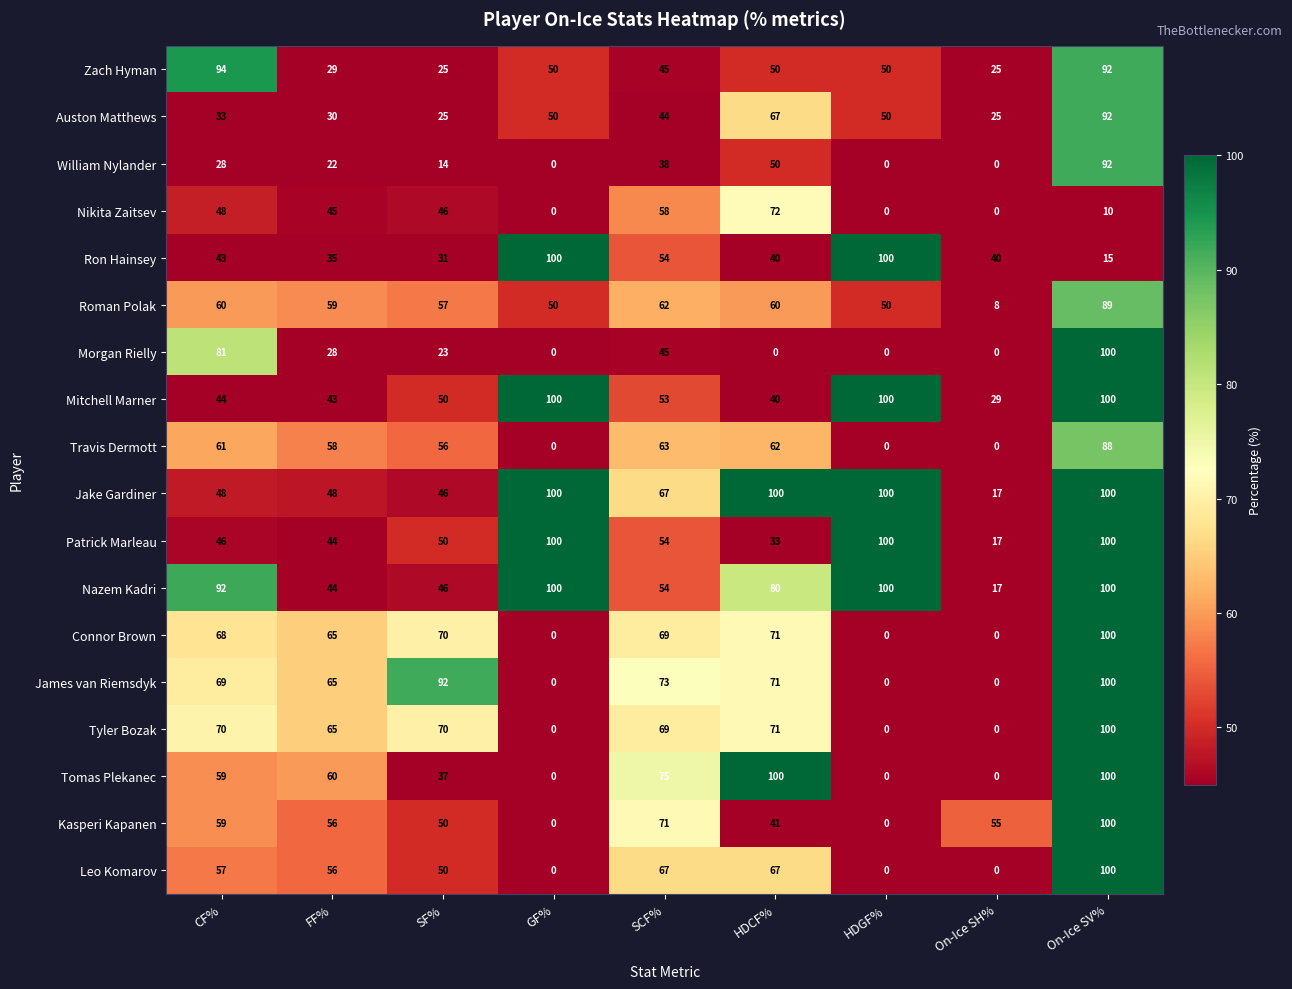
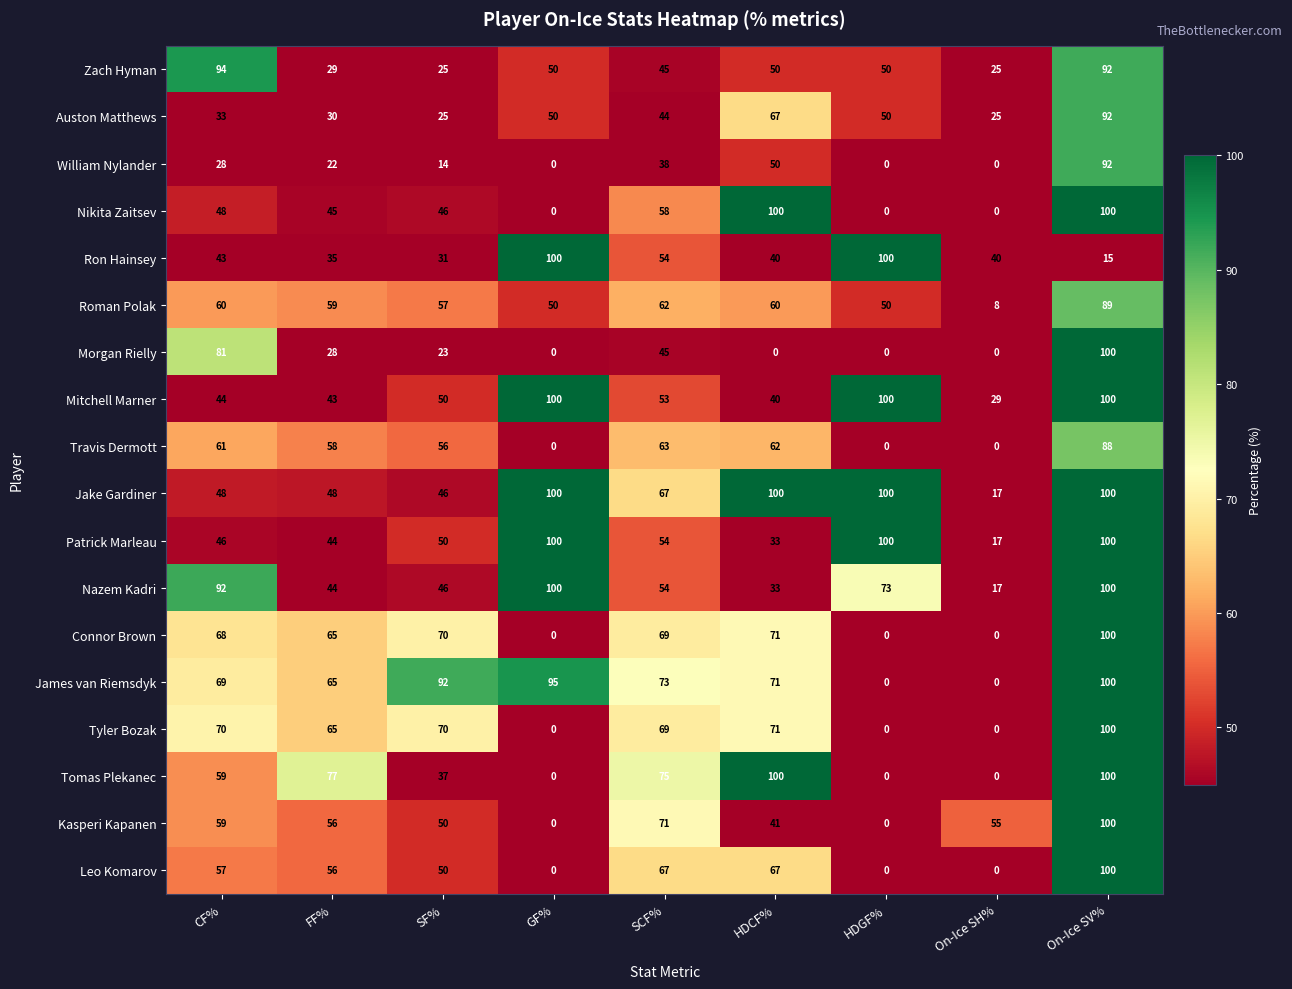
Nikita Zaitsev, HDCF%: 72 -> 100
Nikita Zaitsev, On-Ice SV%: 10 -> 100
Nazem Kadri, HDCF%: 80 -> 33
Nazem Kadri, HDGF%: 100 -> 73
James van Riemsdyk, GF%: 0 -> 95
Tomas Plekanec, FF%: 60 -> 77
